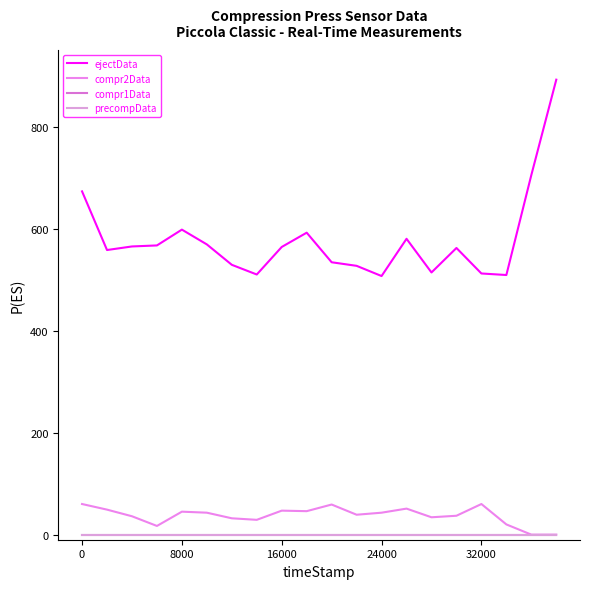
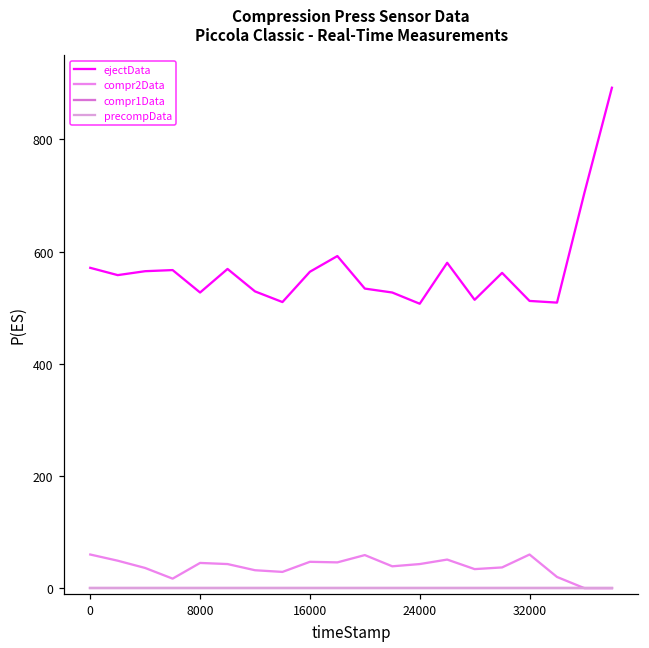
ejectData, 0: 670 -> 570
ejectData, 8000: 600 -> 530
